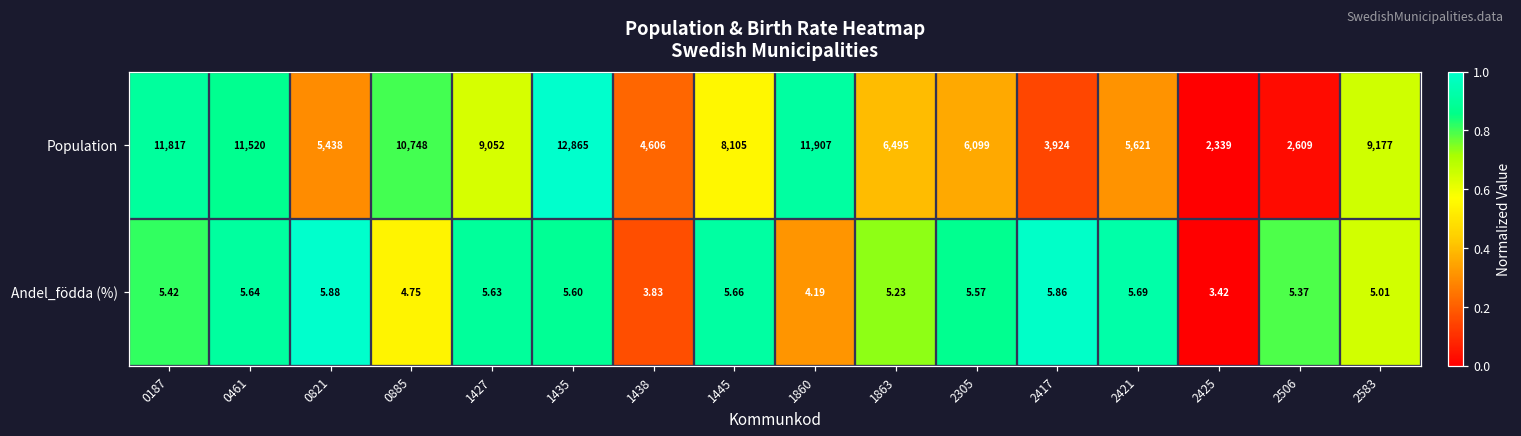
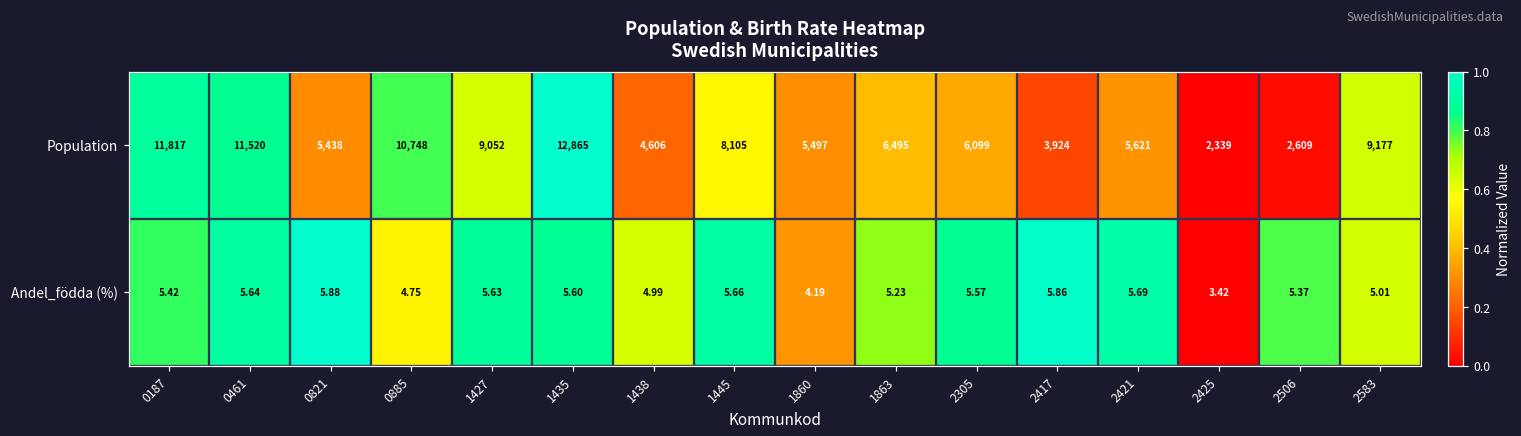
Population, 1860: 11,907 -> 5,497
Andel_födda (%), 1438: 3.83 -> 4.99
